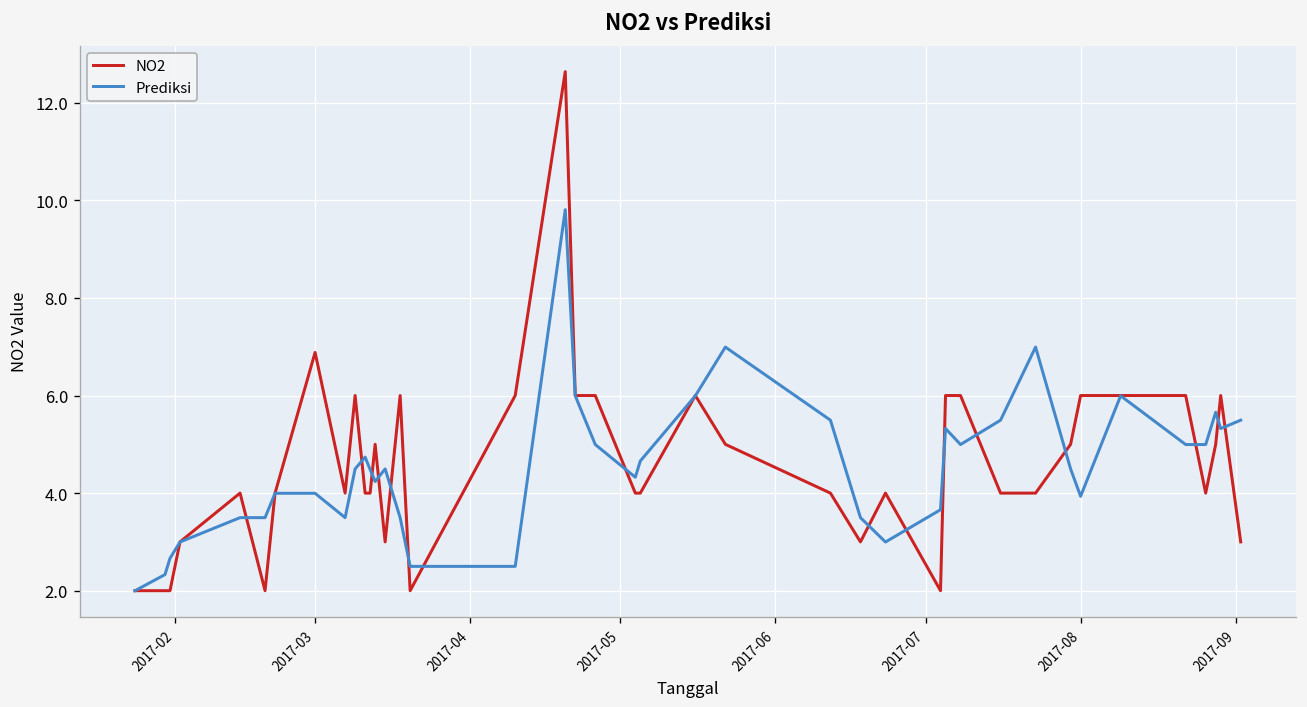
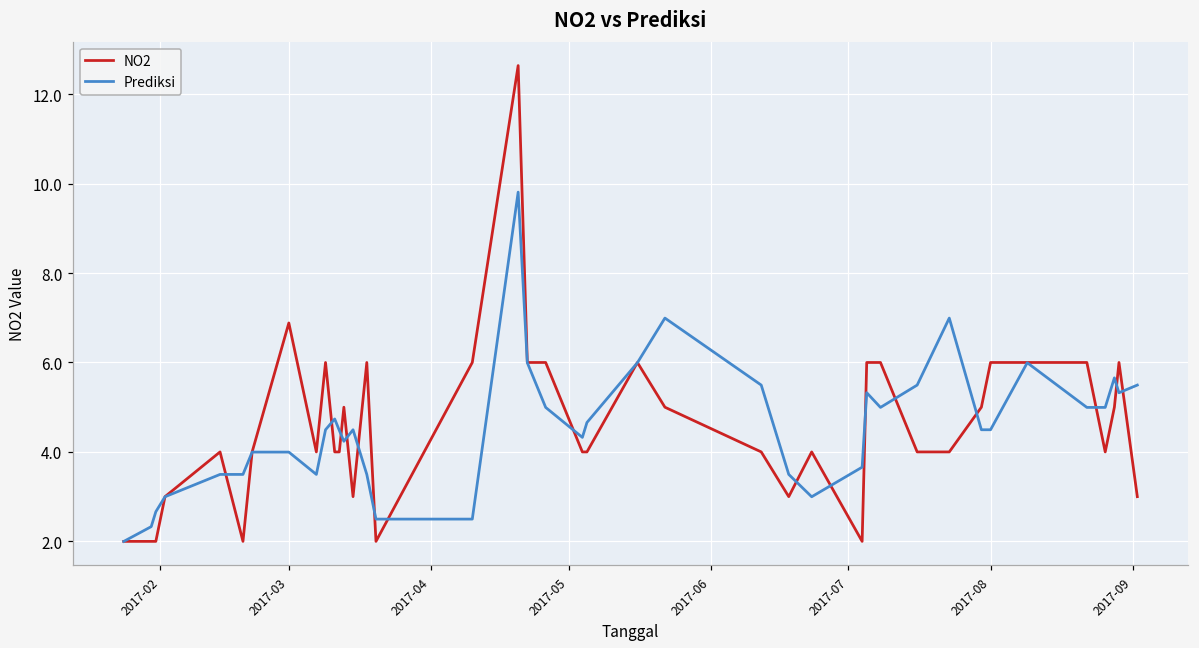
Prediksi, 2017-08: 3.9 -> 4.5
